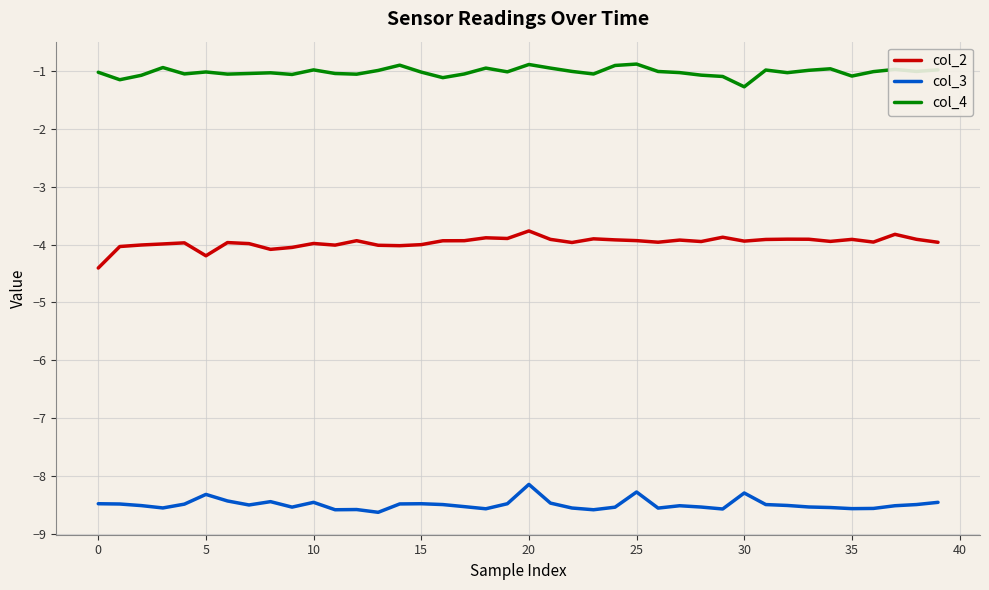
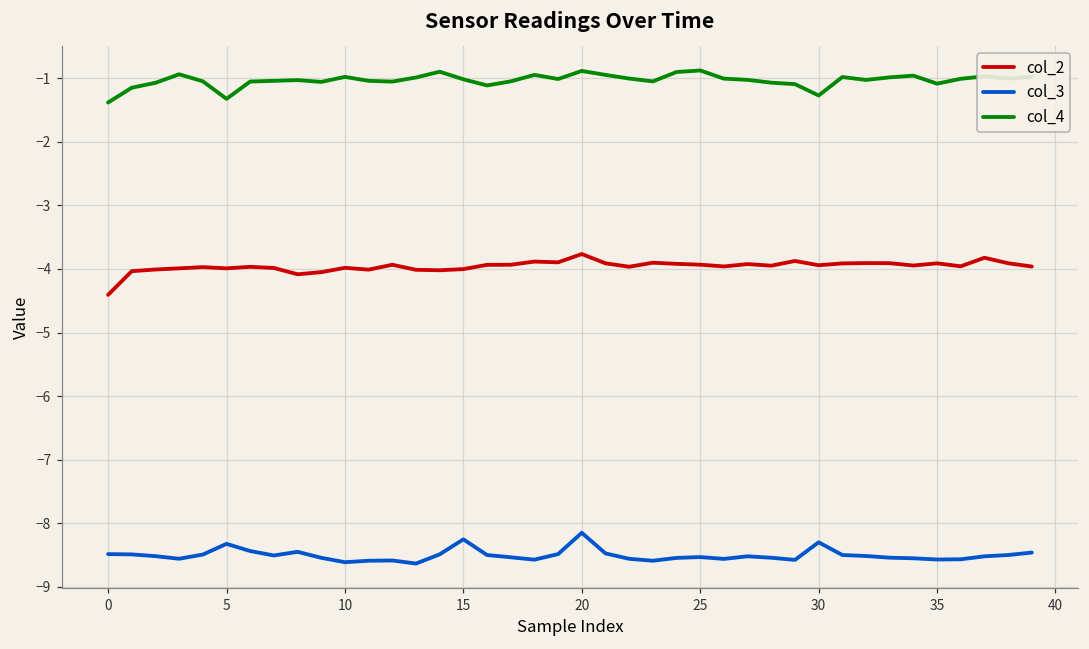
col_4, 0: -1.0 -> -1.4
col_2, 5: -4.2 -> -4.0
col_4, 5: -1.0 -> -1.3
col_3, 10: -8.5 -> -8.6
col_3, 15: -8.5 -> -8.3
col_3, 25: -8.3 -> -8.5
